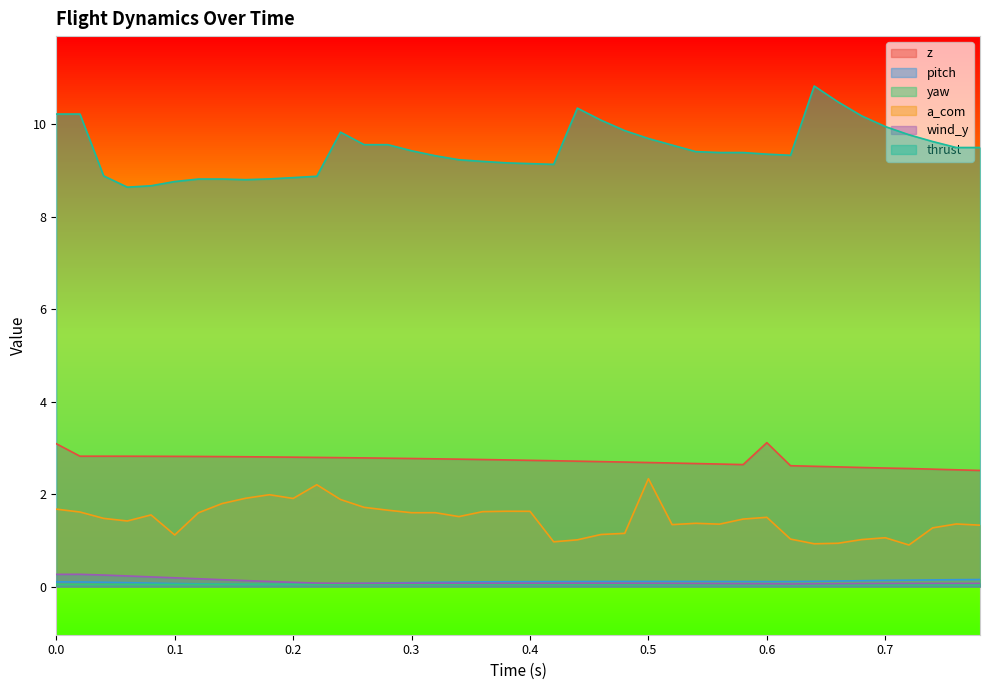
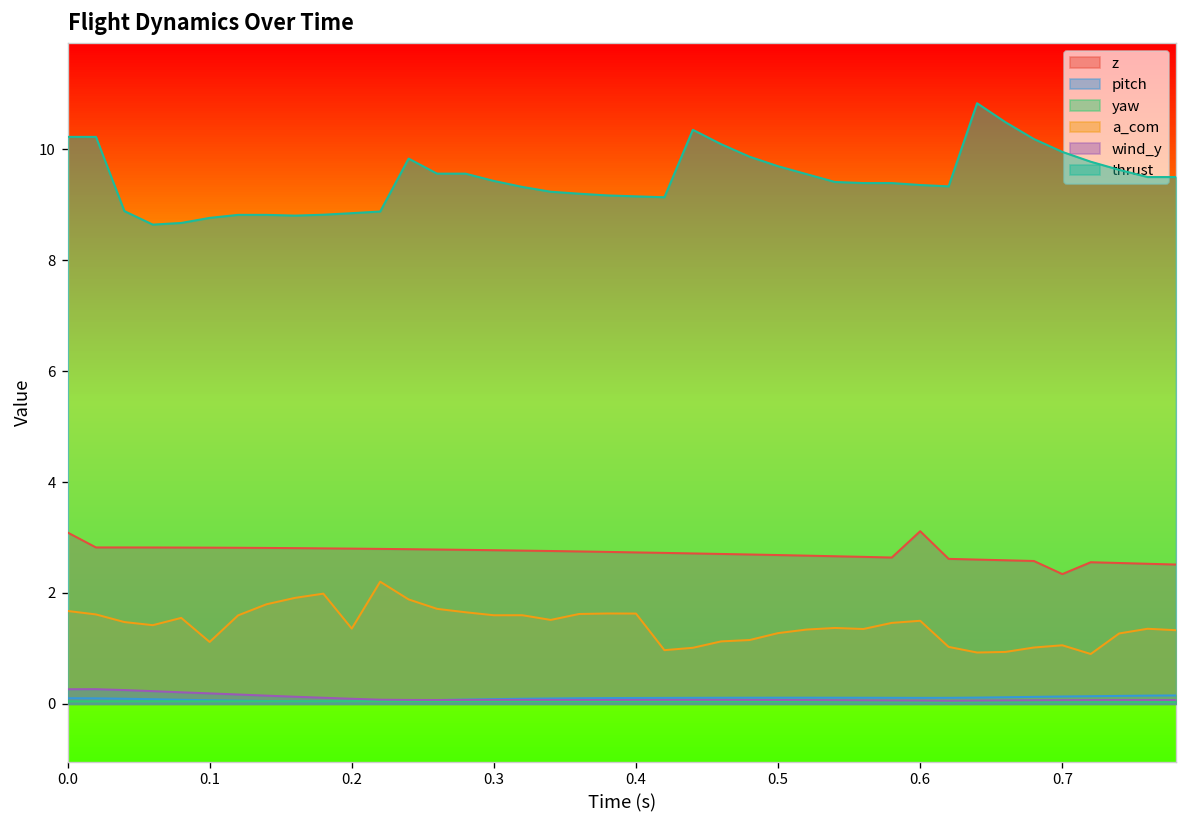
a_com, 0.2: 1.9 -> 1.4
a_com, 0.5: 2.3 -> 1.3
z, 0.7: 2.6 -> 2.3
